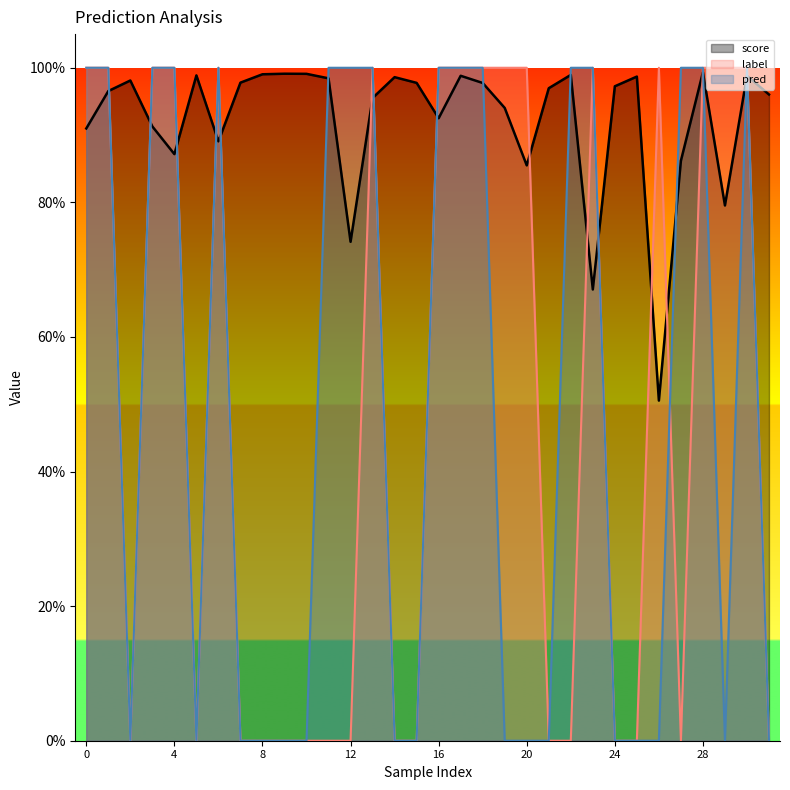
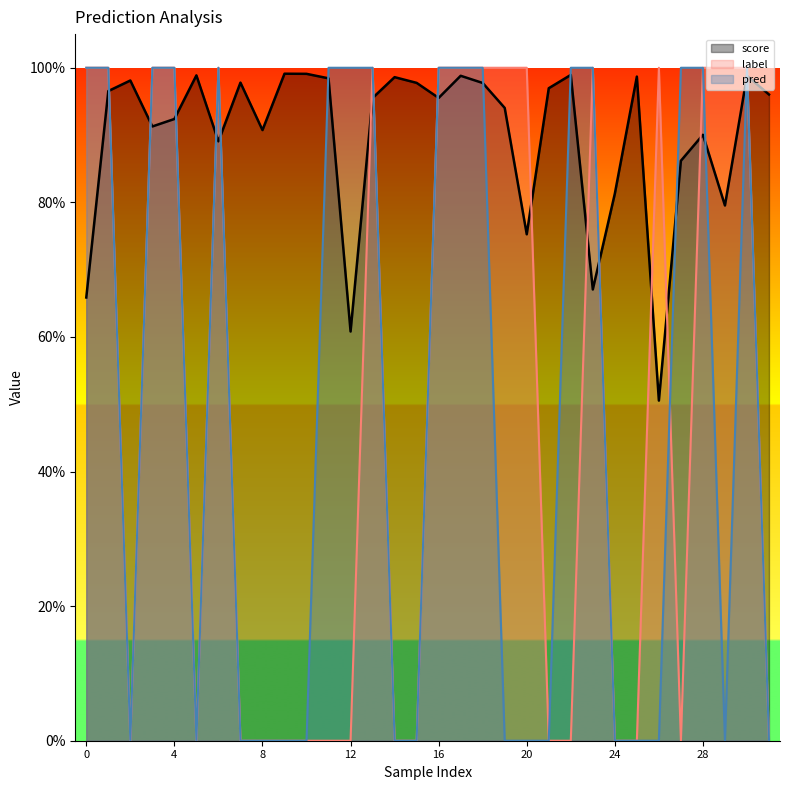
score, 0: 91% -> 66%
score, 4: 87% -> 92%
score, 8: 99% -> 91%
score, 12: 74% -> 61%
score, 16: 93% -> 96%
score, 20: 85% -> 75%
score, 24: 97% -> 81%
score, 28: 99% -> 90%
